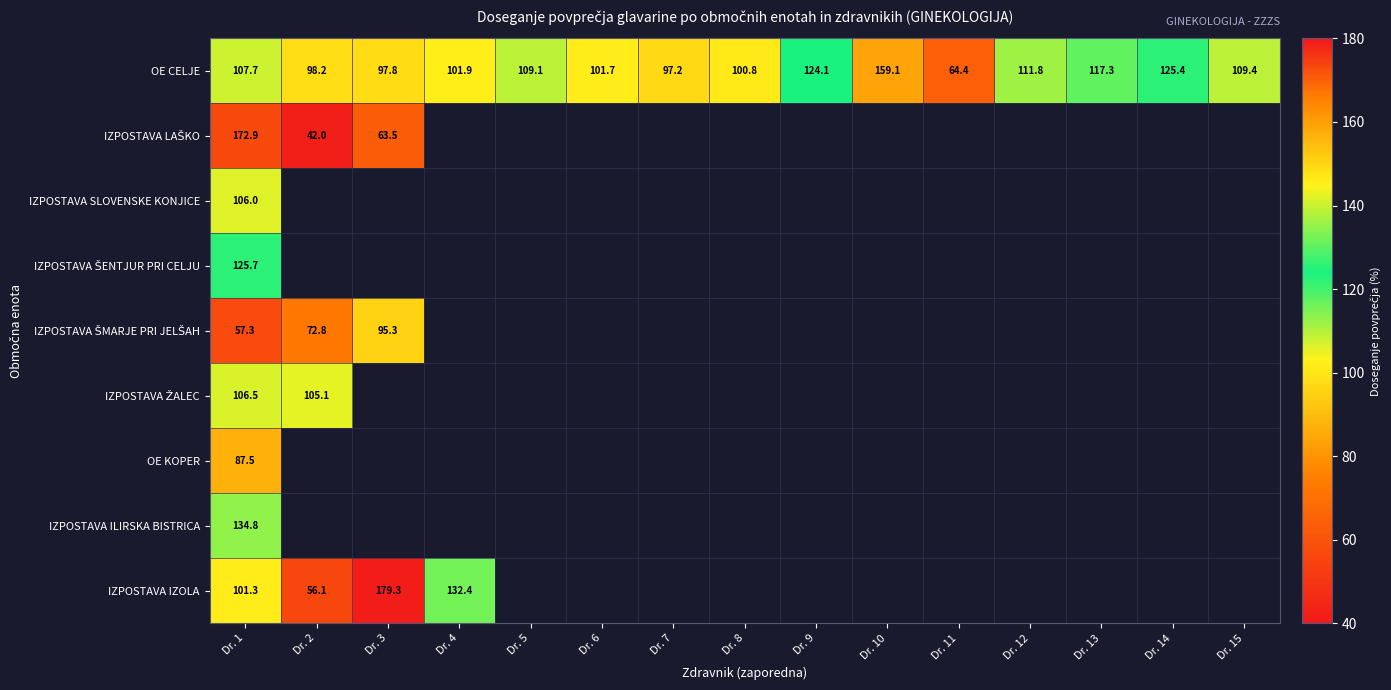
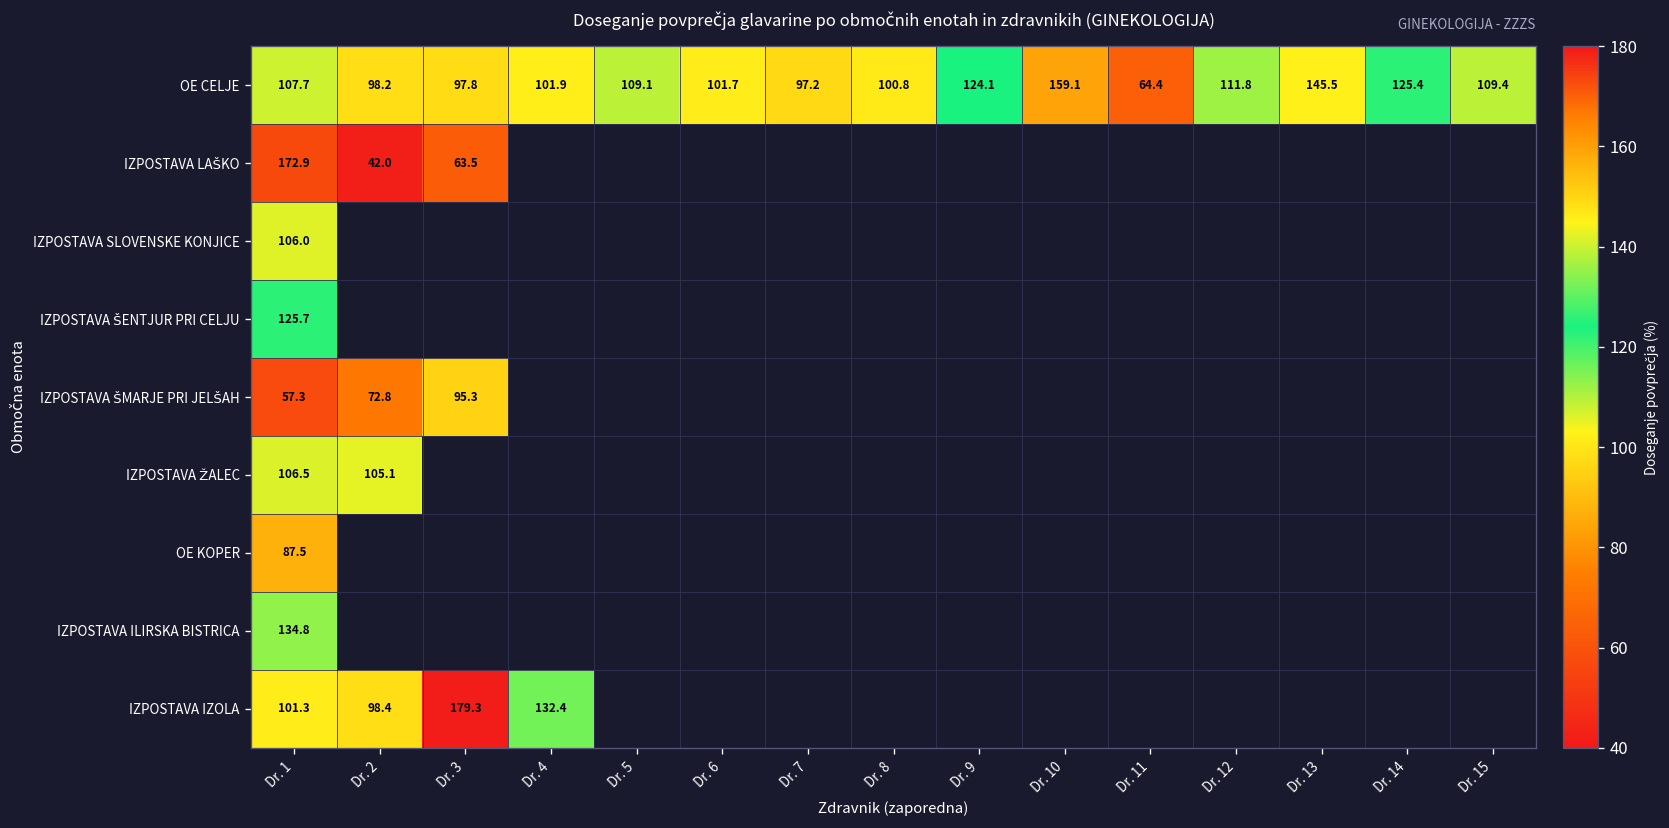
OE CELJE, Dr. 13: 117.3 -> 145.5
IZPOSTAVA IZOLA, Dr. 2: 56.1 -> 98.4
